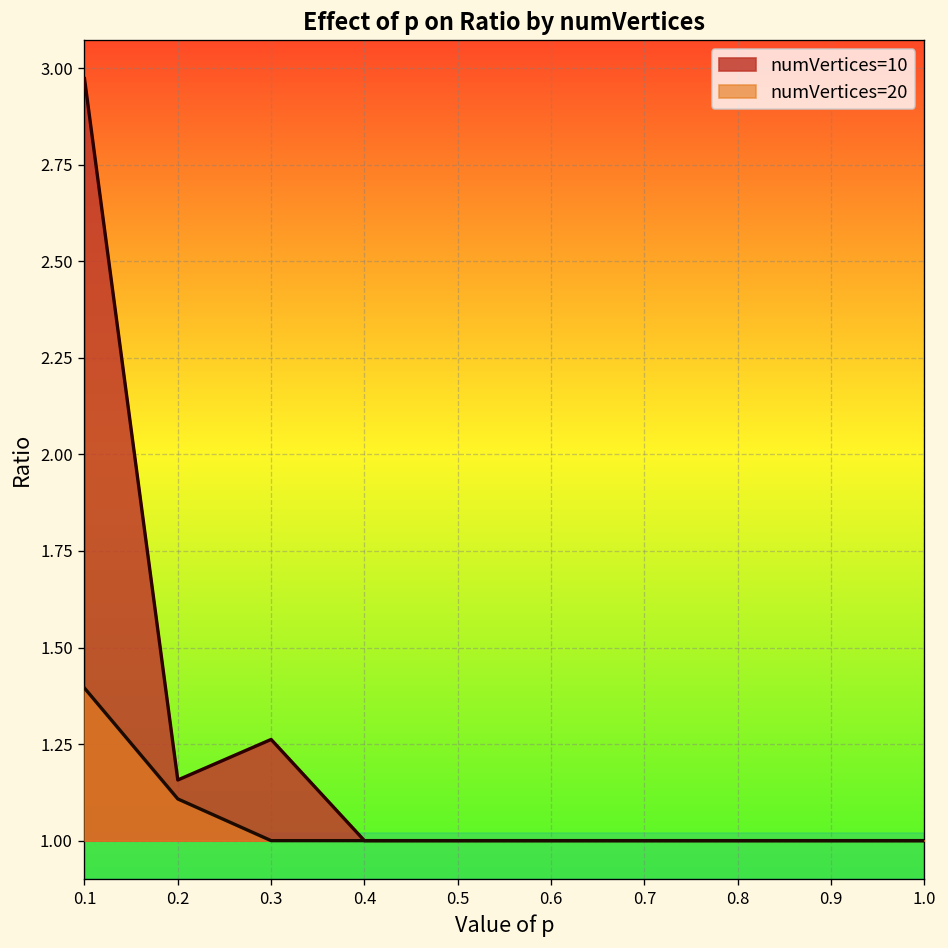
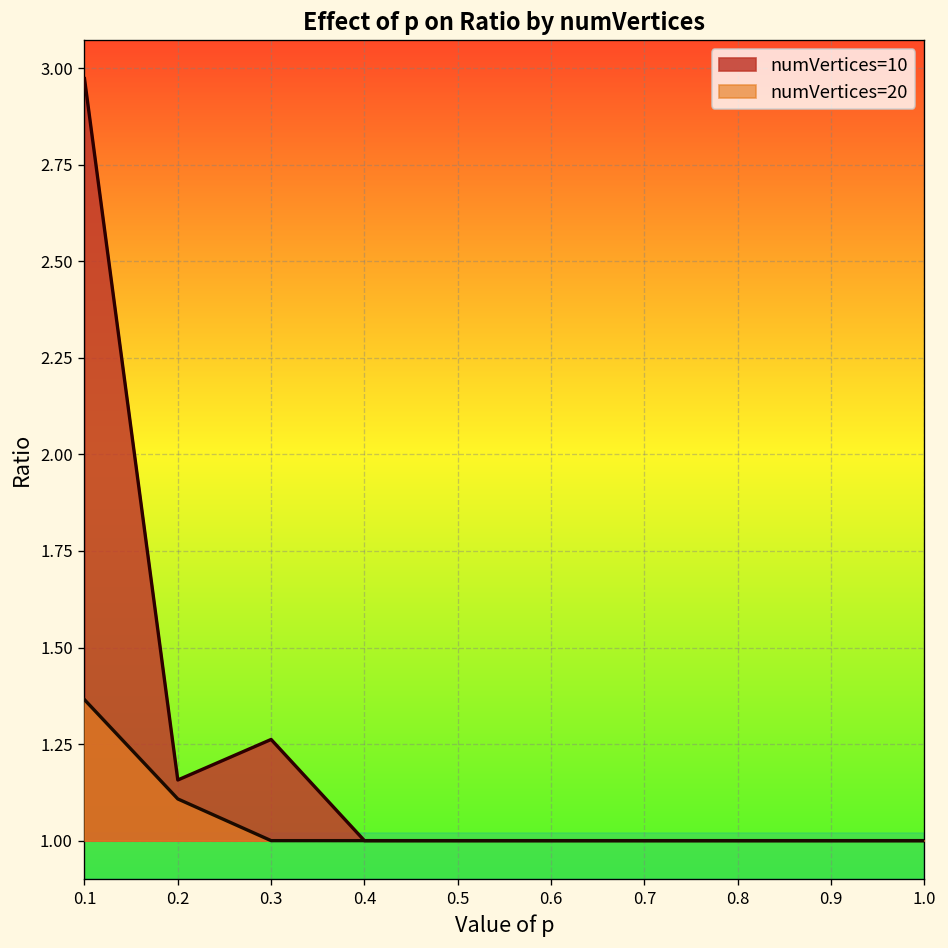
numVertices=20, 0.1: 1.40 -> 1.37
